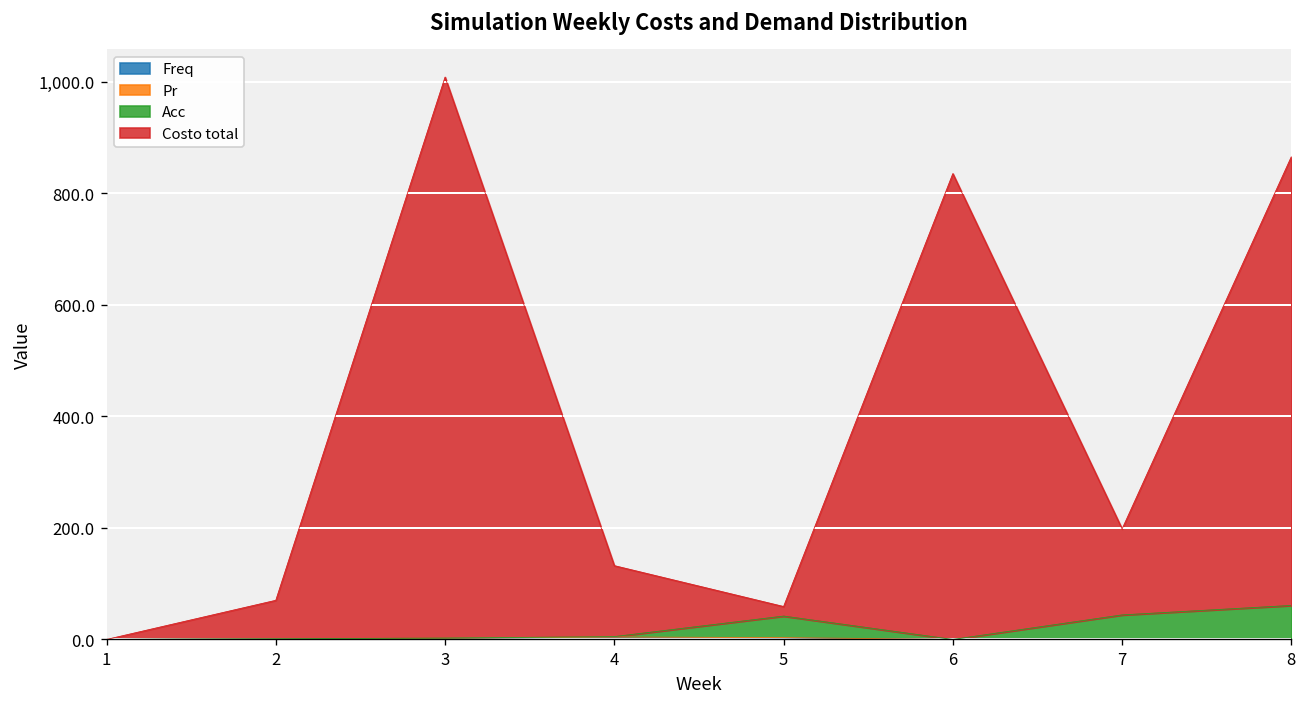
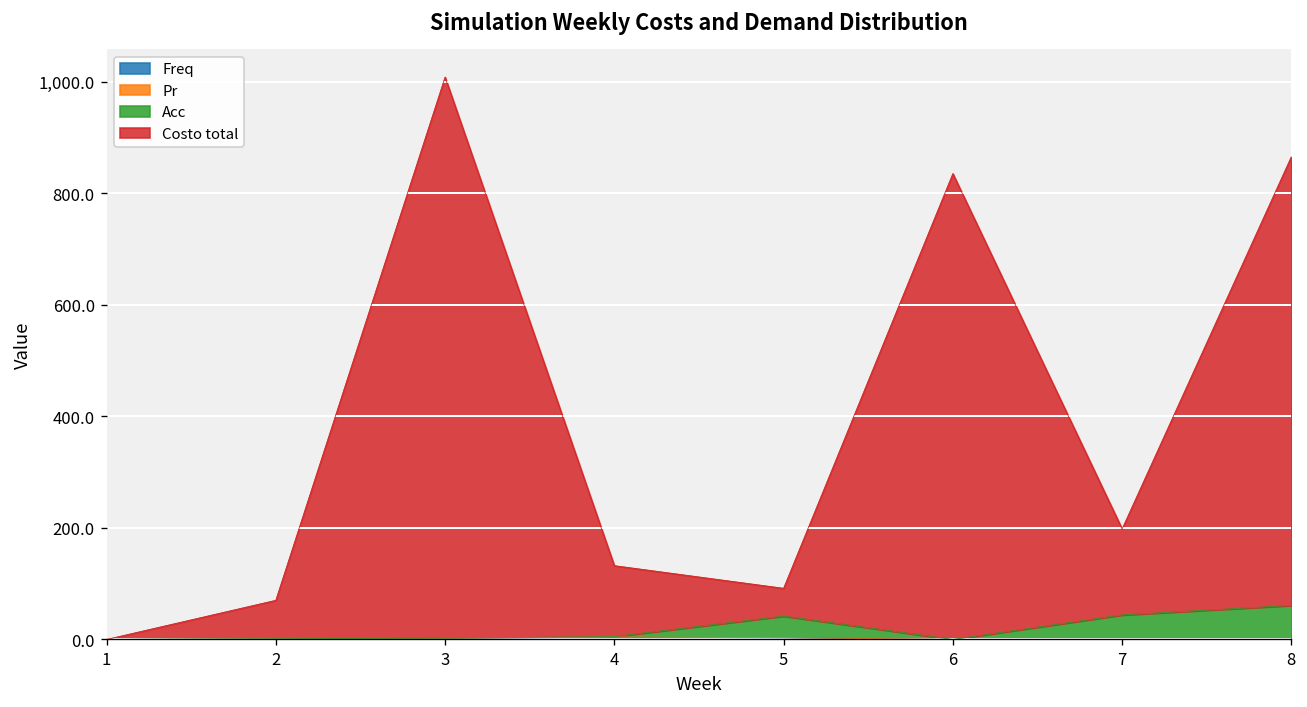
Costo total, 5: 20 -> 50
